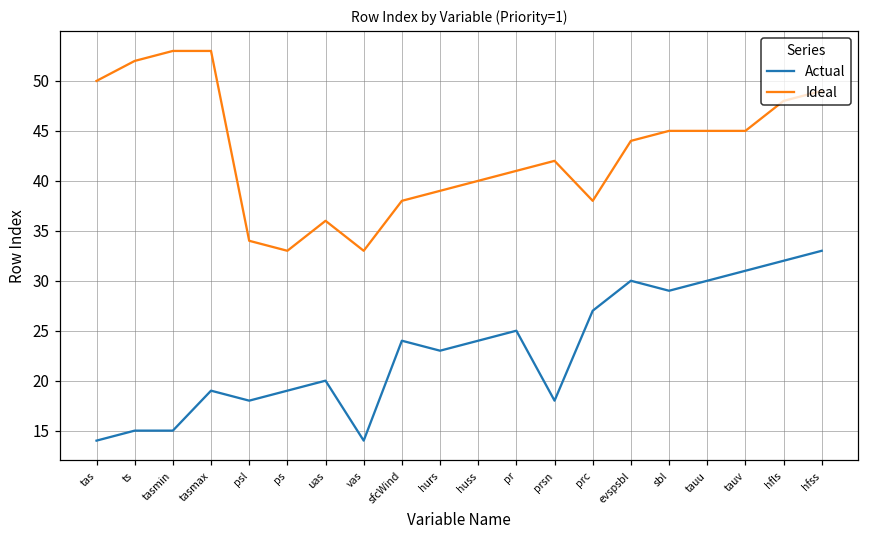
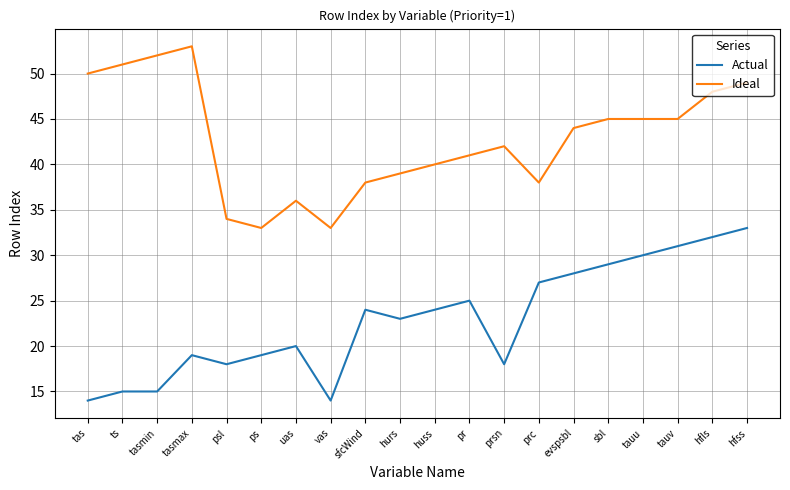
Ideal, ts: 52 -> 51
Ideal, tasmin: 53 -> 52
Actual, evspsbl: 30 -> 28
